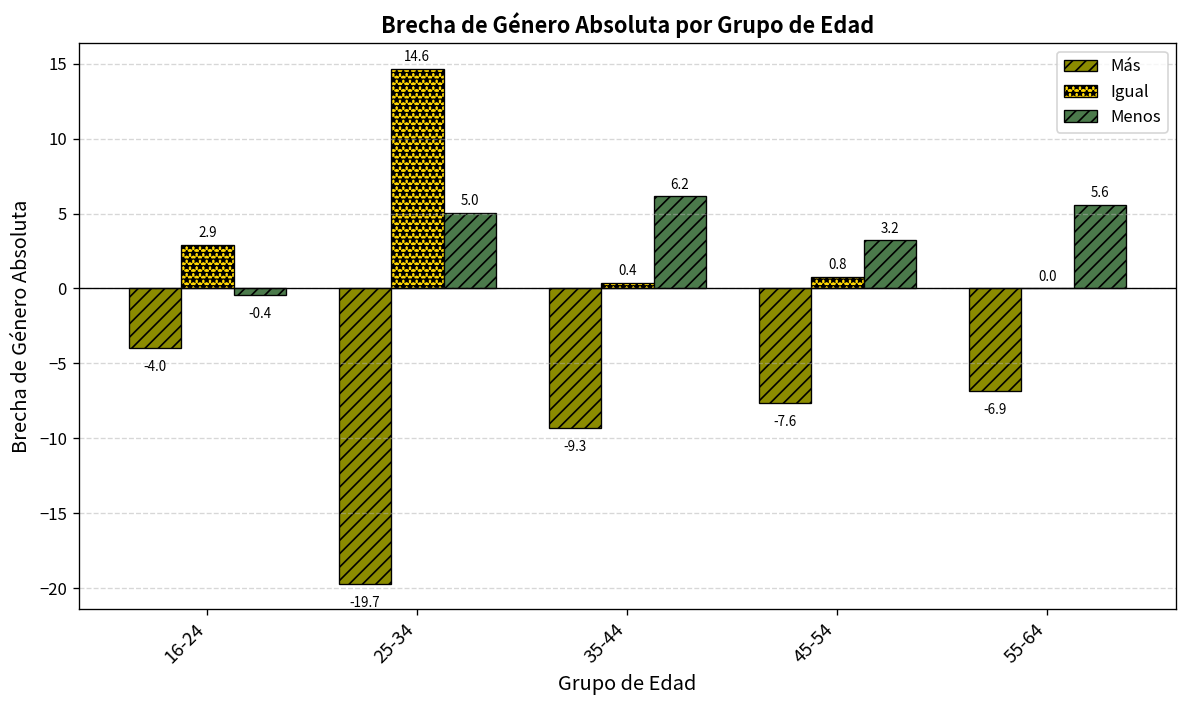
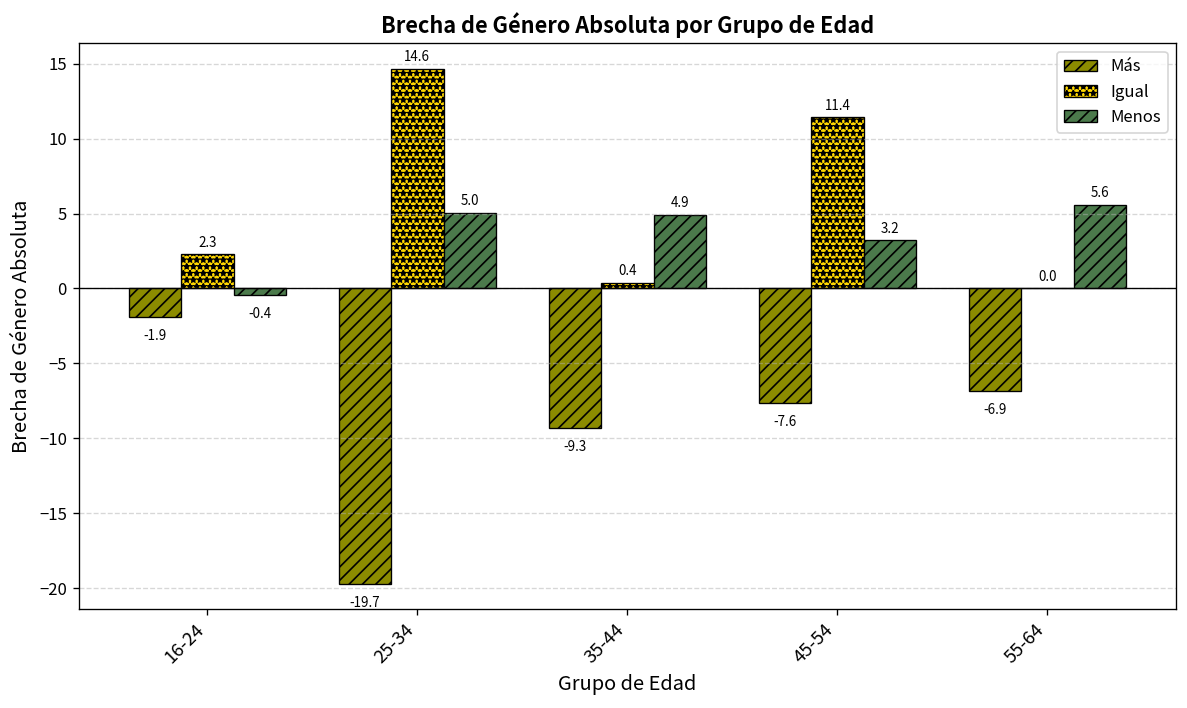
Más, 16-24: -4.0 -> -1.9
Igual, 16-24: 2.9 -> 2.3
Menos, 35-44: 6.2 -> 4.9
Igual, 45-54: 0.8 -> 11.4
